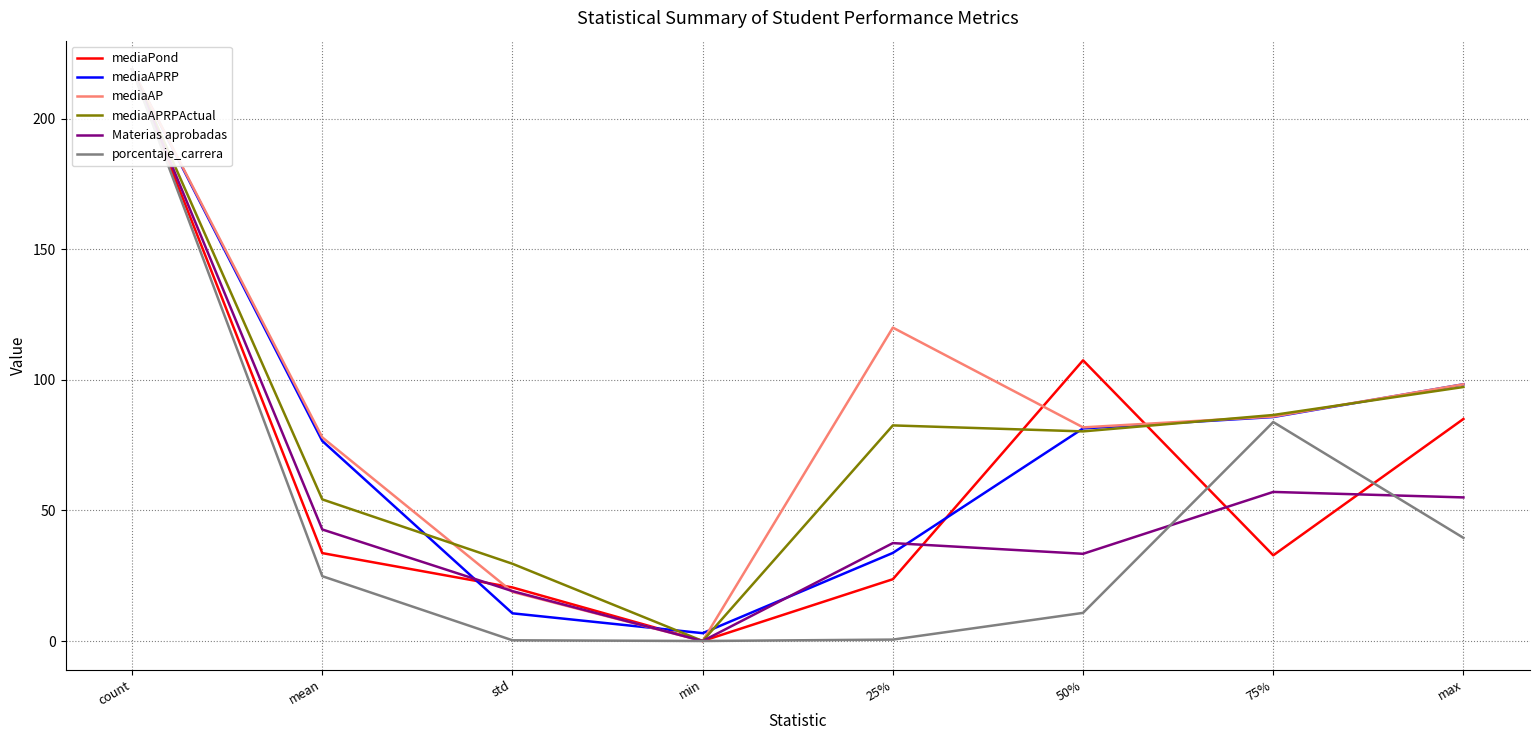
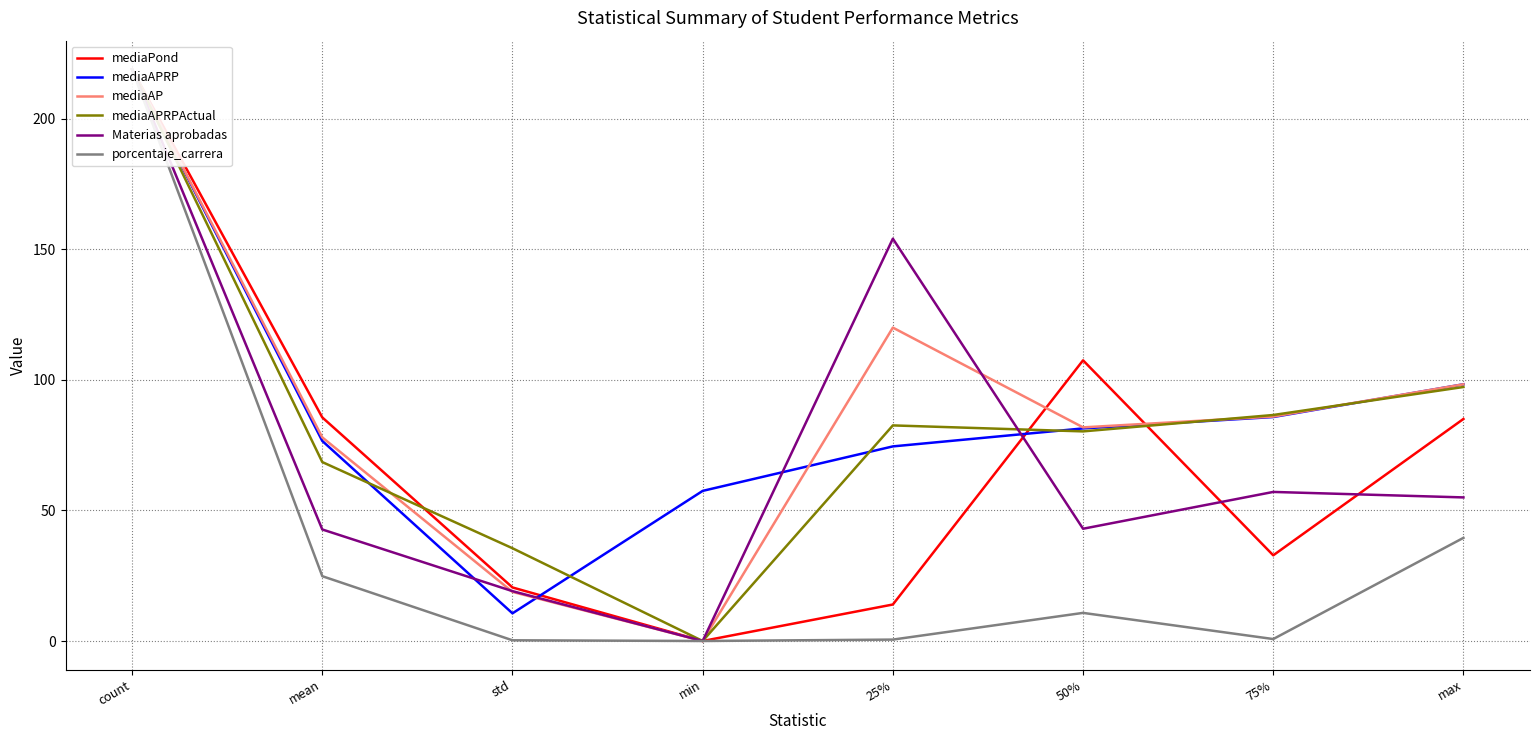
mediaPond, mean: 34 -> 86
mediaAPRPActual, mean: 54 -> 69
mediaAPRPActual, std: 30 -> 36
mediaAPRP, min: 3 -> 58
mediaPond, 25%: 24 -> 14
mediaAPRP, 25%: 34 -> 75
Materias aprobadas, 25%: 38 -> 154
Materias aprobadas, 50%: 33 -> 43
porcentaje_carrera, 75%: 84 -> 1
